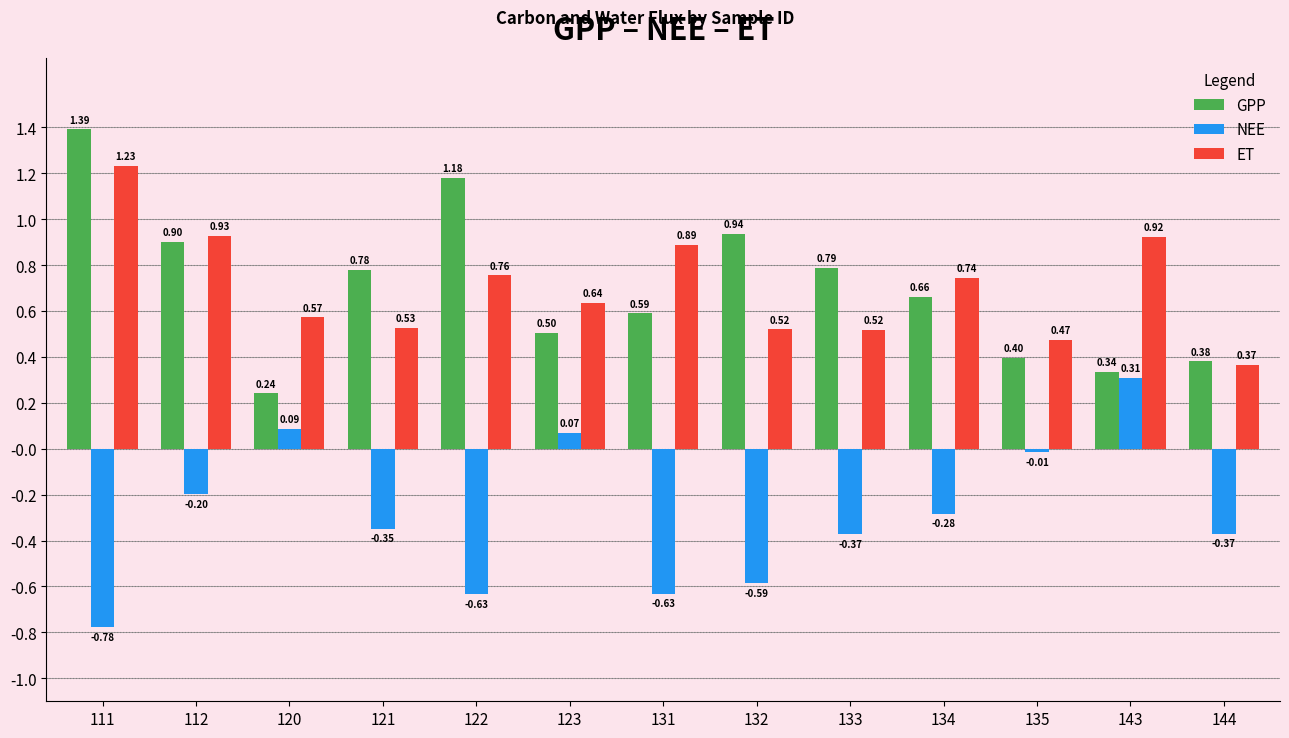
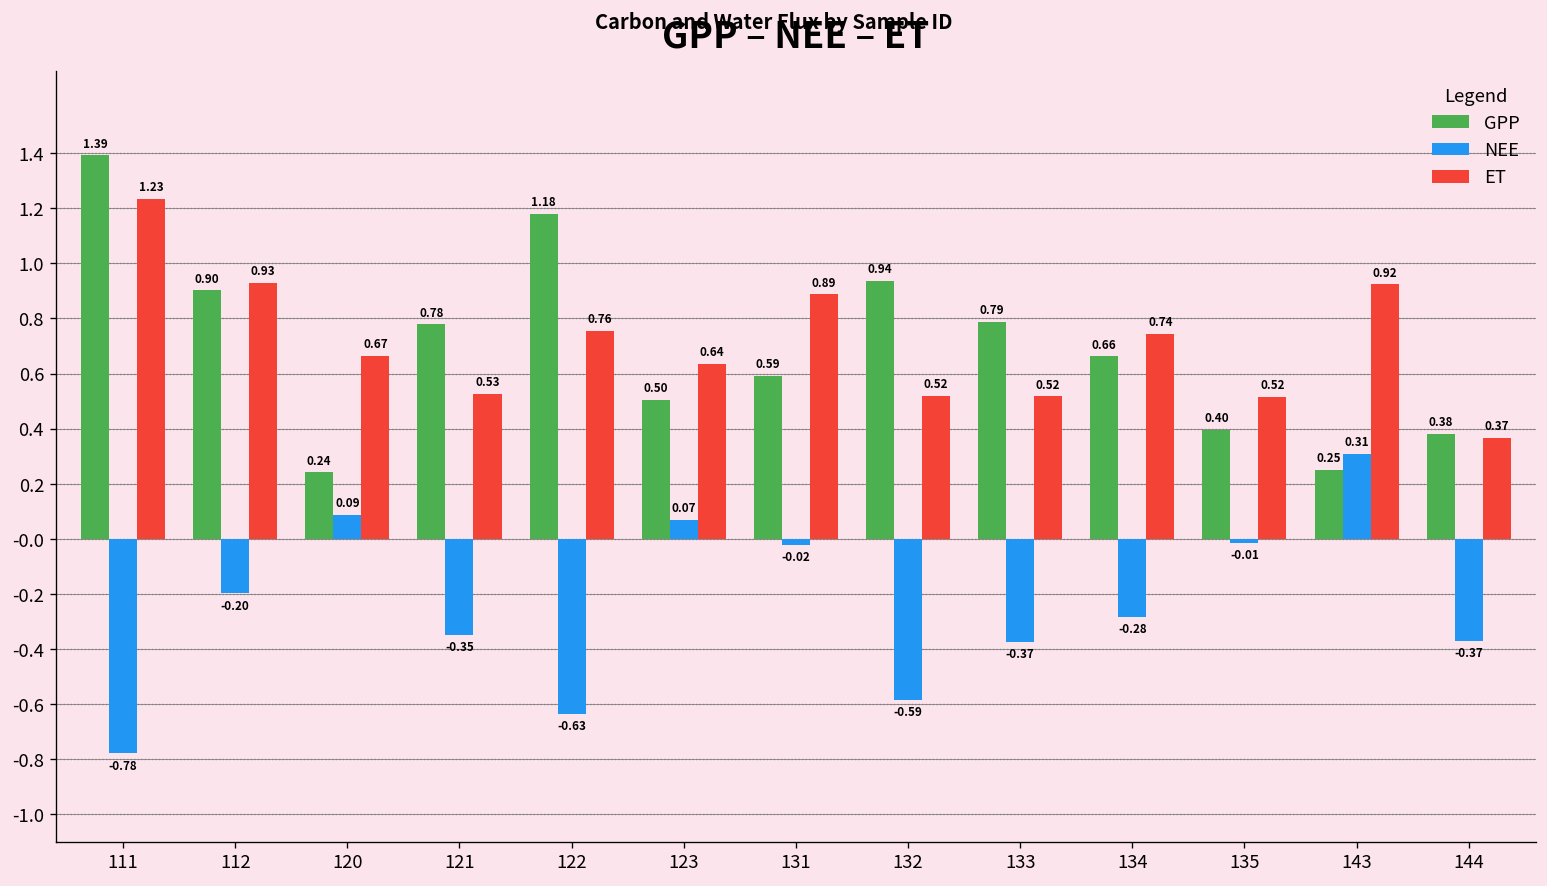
ET, 120: 0.57 -> 0.67
NEE, 131: -0.63 -> -0.02
ET, 135: 0.47 -> 0.52
GPP, 143: 0.34 -> 0.25
